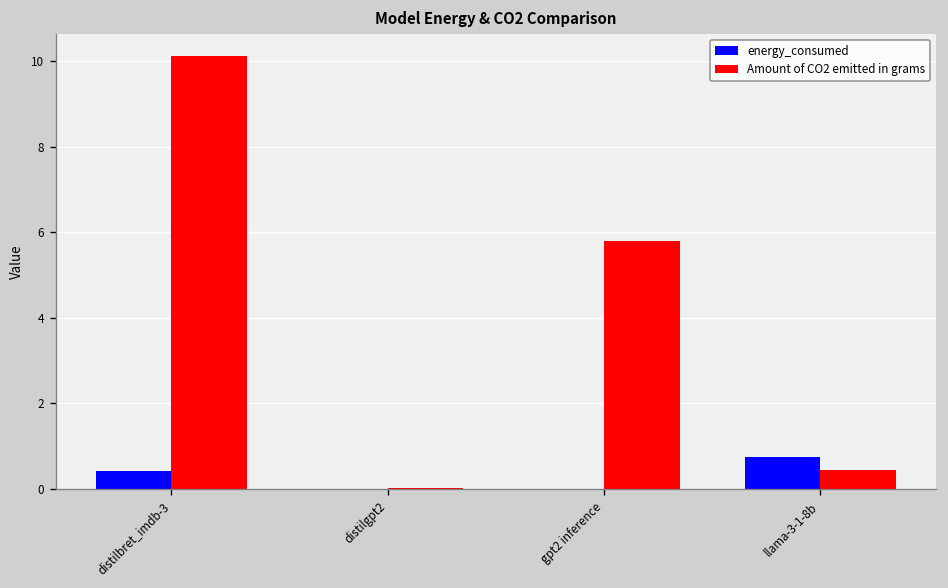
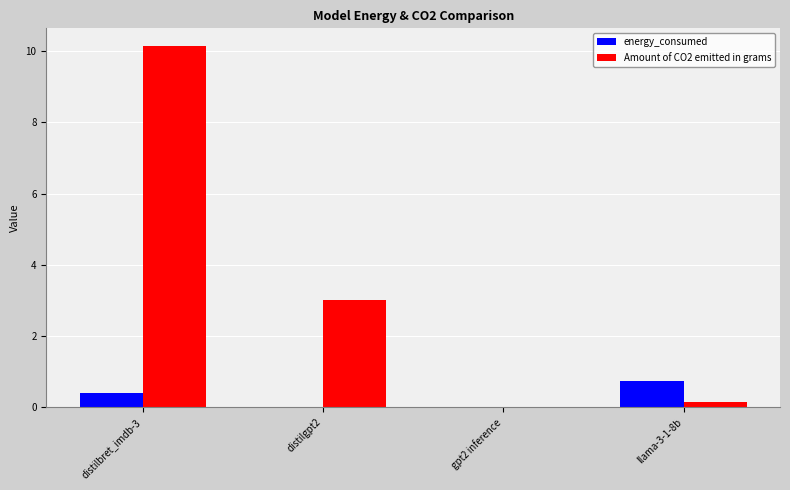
Amount of CO2 emitted in grams, distilgpt2: 0.0 -> 3.0
Amount of CO2 emitted in grams, gpt2 inference: 5.8 -> 0.0
Amount of CO2 emitted in grams, llama-3-1-8b: 0.4 -> 0.2
